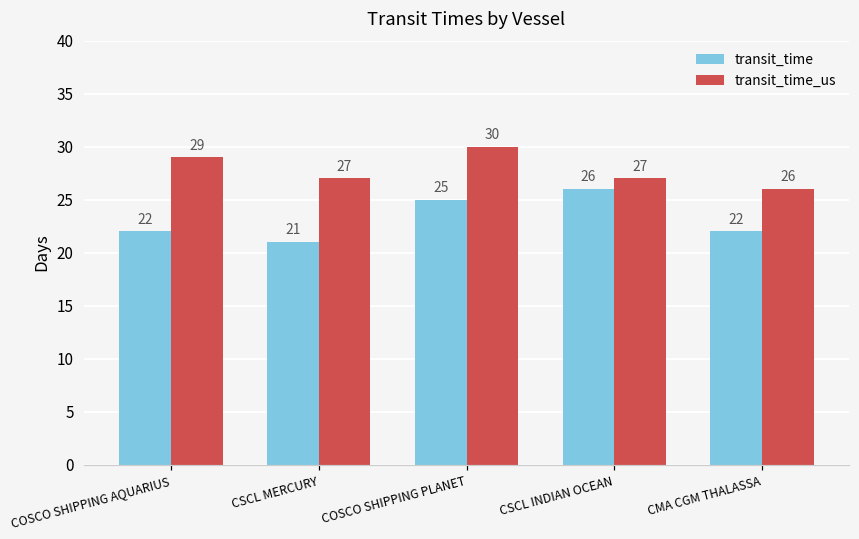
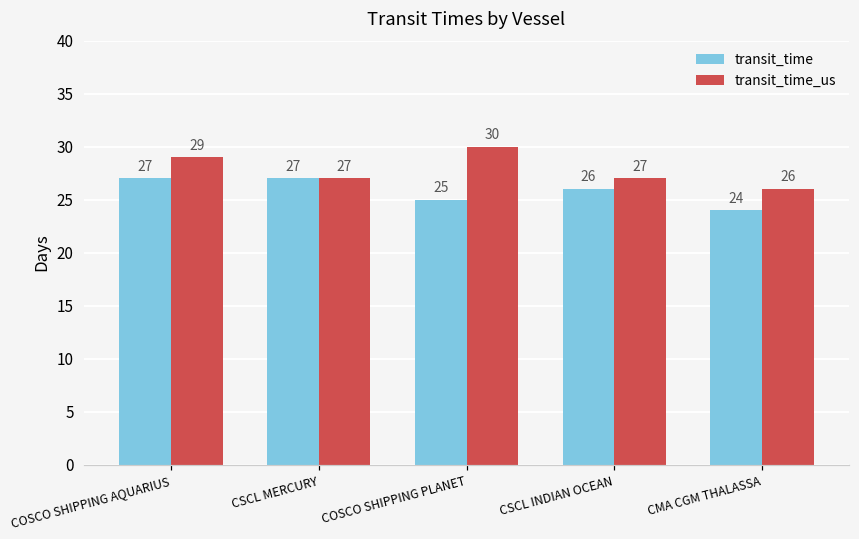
transit_time, COSCO SHIPPING AQUARIUS: 22 -> 27
transit_time, CSCL MERCURY: 21 -> 27
transit_time, CMA CGM THALASSA: 22 -> 24
